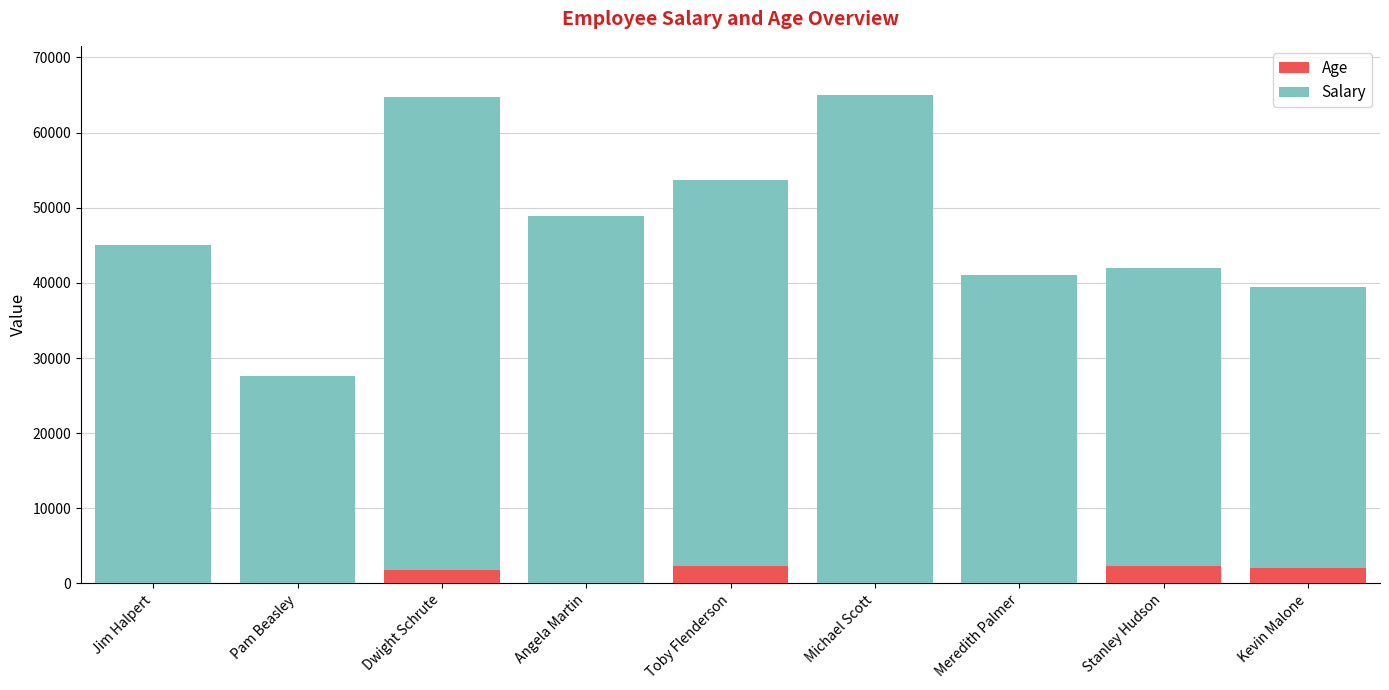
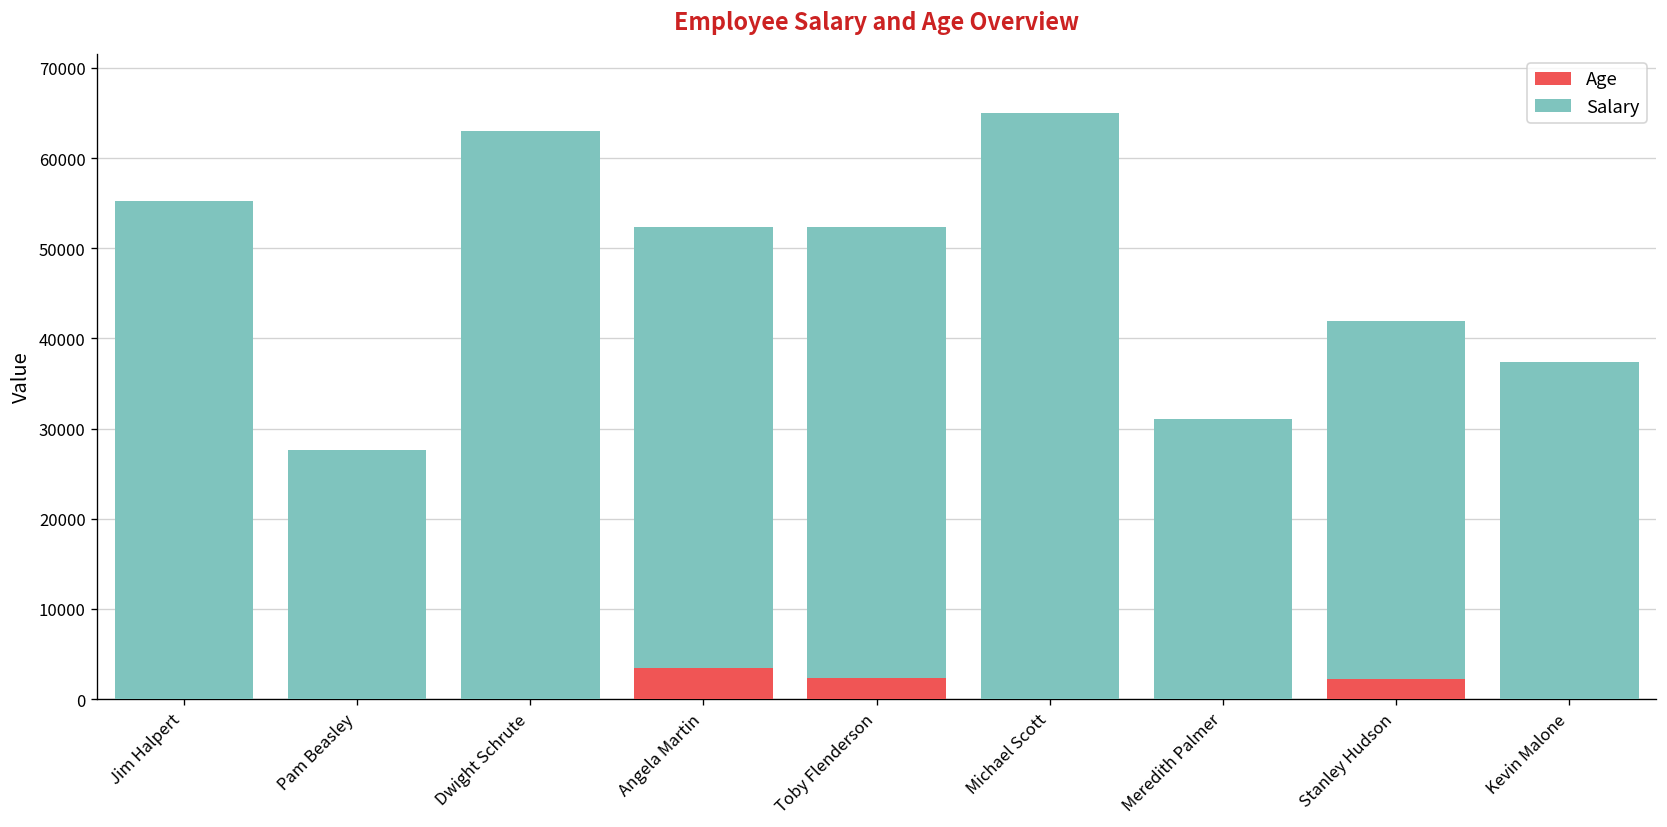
Salary, Jim Halpert: 45000 -> 55000
Age, Dwight Schrute: 2000 -> 0
Age, Angela Martin: 0 -> 3000
Salary, Toby Flenderson: 51000 -> 50000
Salary, Meredith Palmer: 41000 -> 31000
Age, Kevin Malone: 2000 -> 0
